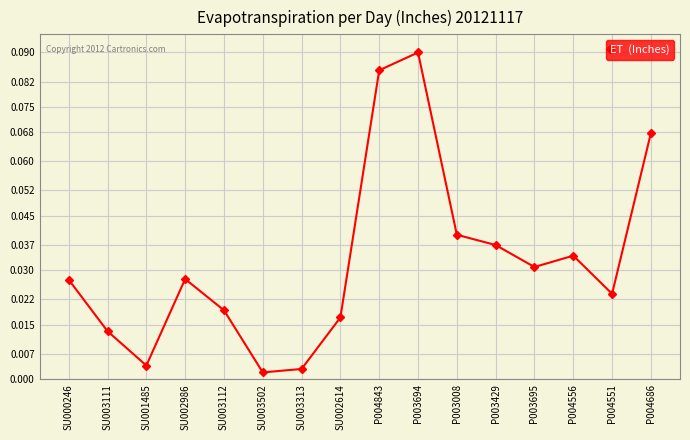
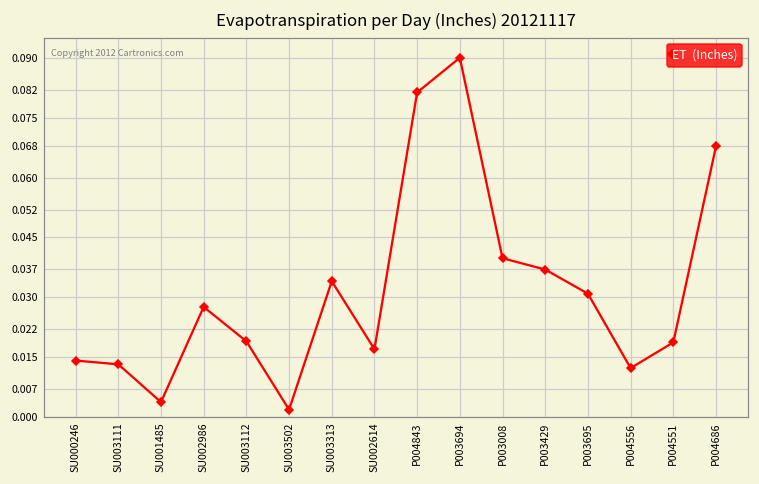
SU000246: 0.027 -> 0.014
SU003313: 0.003 -> 0.034
P004843: 0.085 -> 0.081
P004556: 0.034 -> 0.012
P004551: 0.024 -> 0.019
